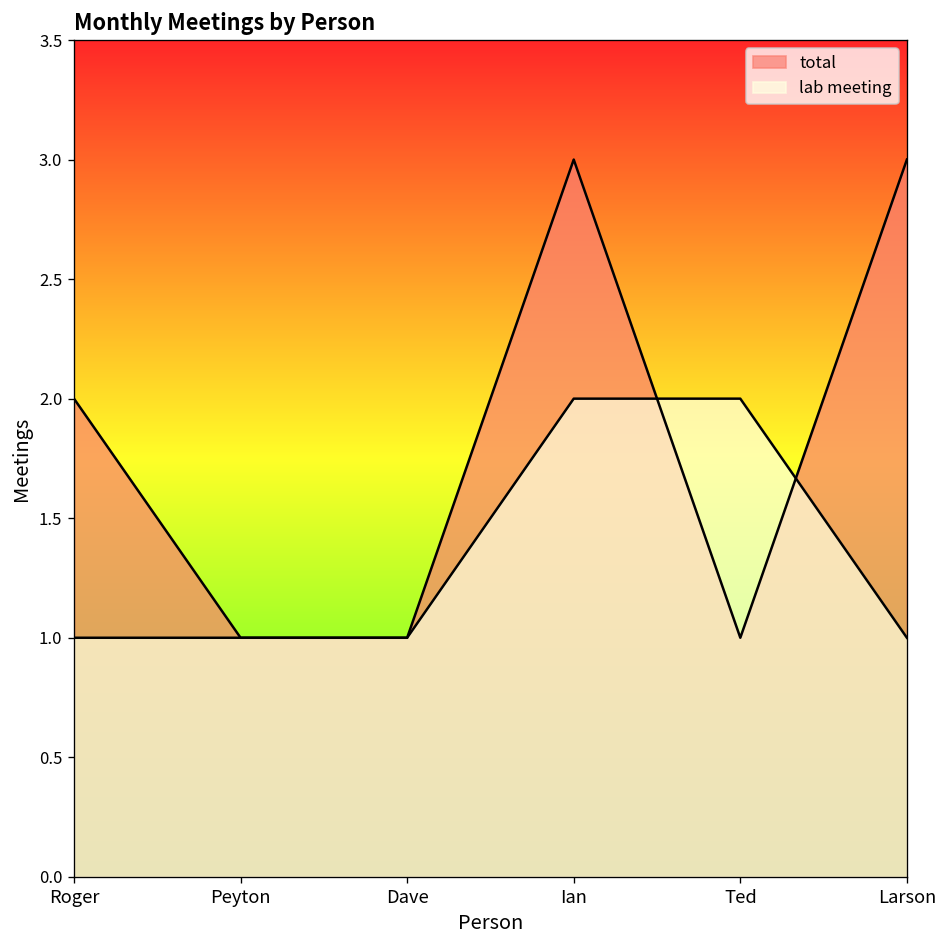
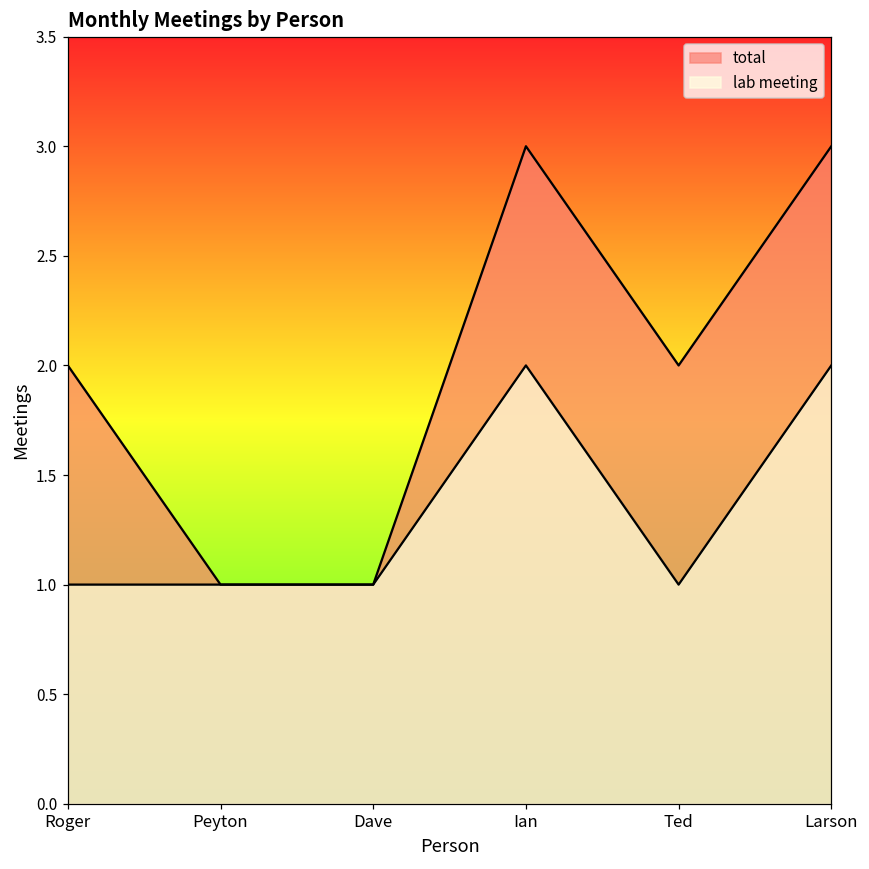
total, Ted: 1 -> 2
lab meeting, Ted: 2 -> 1
lab meeting, Larson: 1 -> 2
